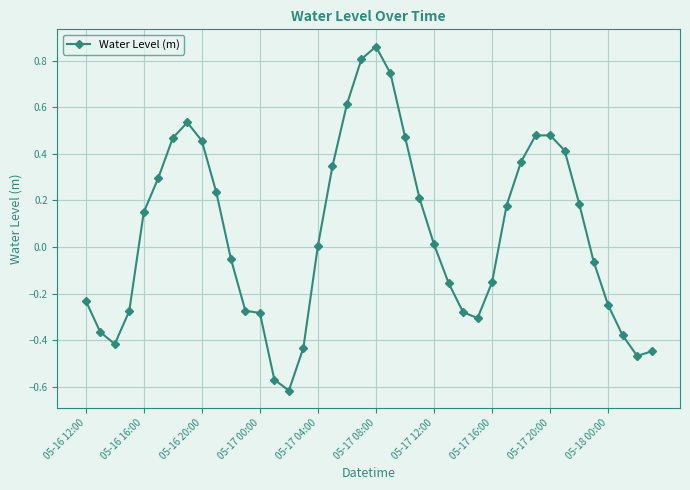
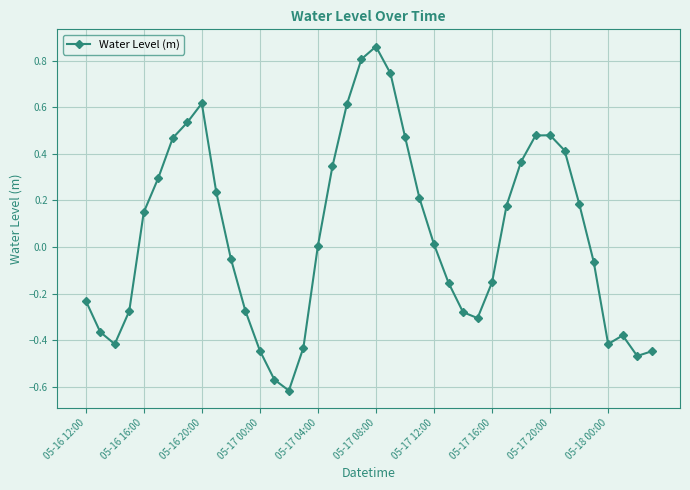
05-16 20:00: 0.46 -> 0.62
05-17 00:00: -0.28 -> -0.45
05-18 00:00: -0.25 -> -0.42
